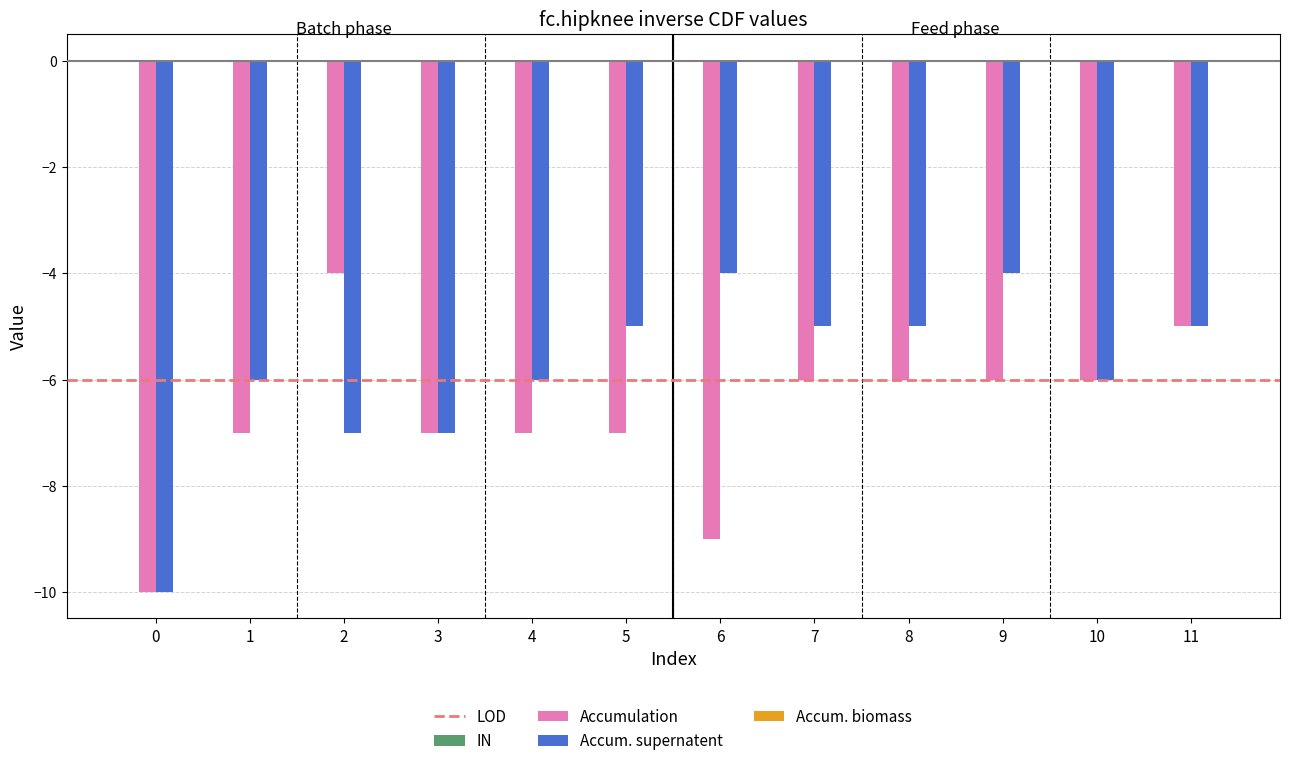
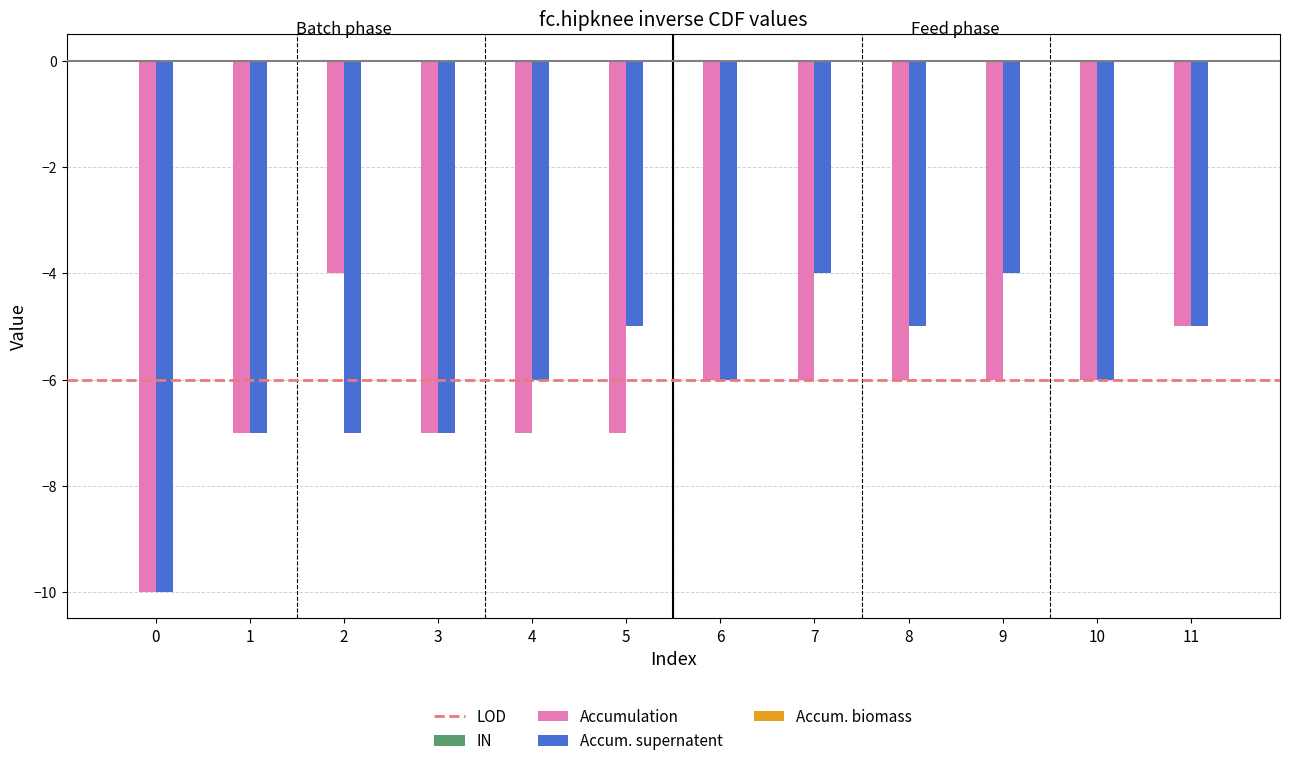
Accum. supernatent, 1: -6 -> -7
Accumulation, 6: -9 -> -6
Accum. supernatent, 6: -4 -> -6
Accum. supernatent, 7: -5 -> -4
